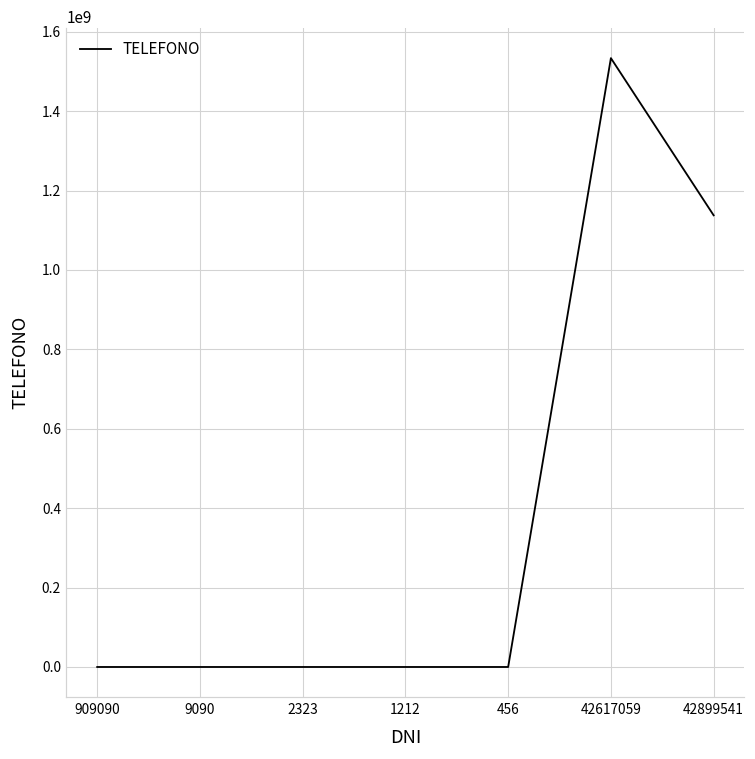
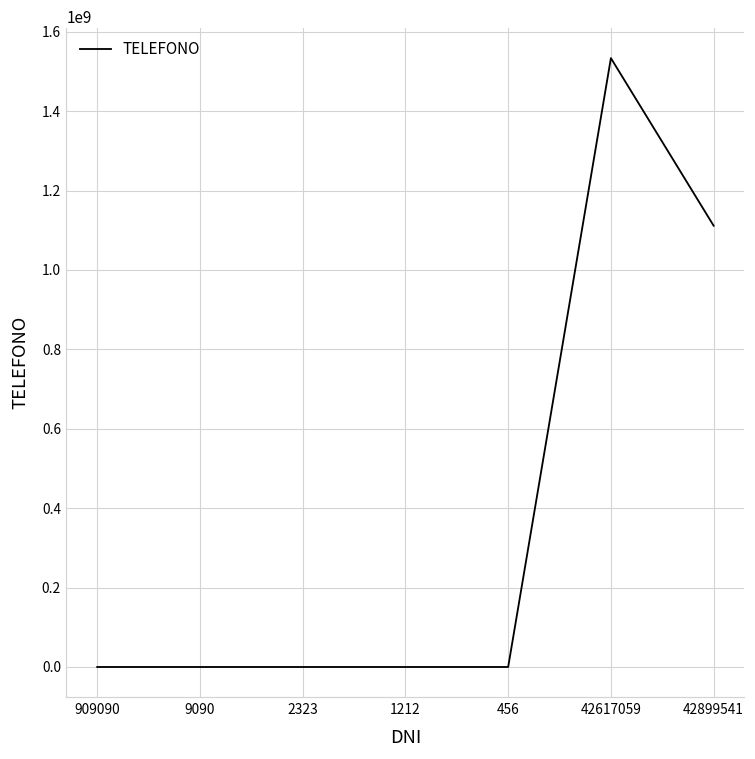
42899541: 1140000000 -> 1110000000
